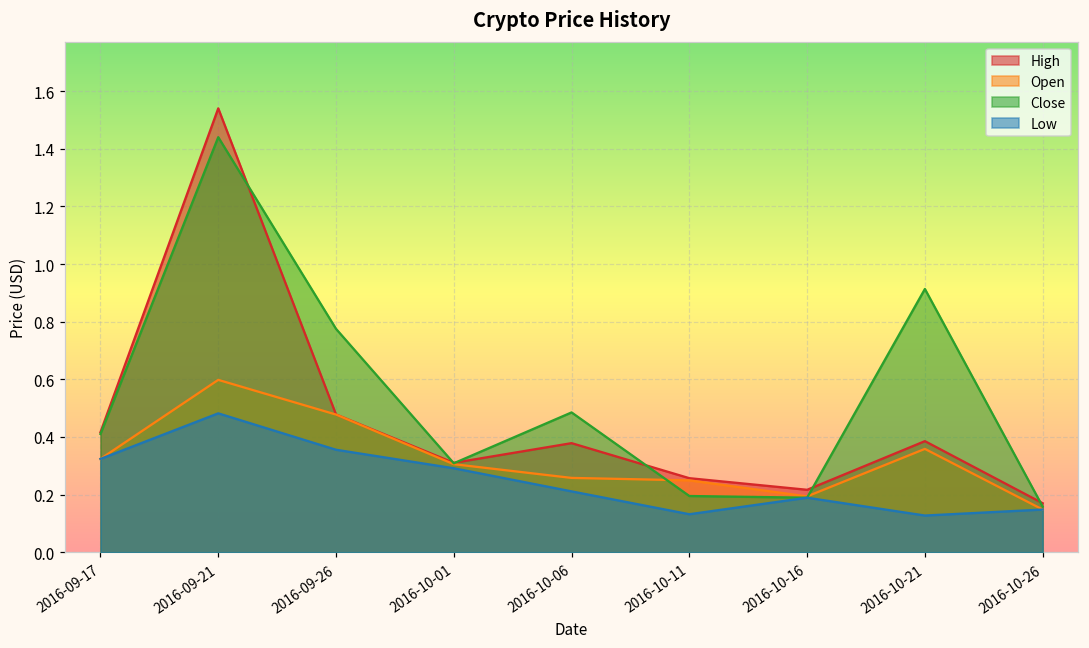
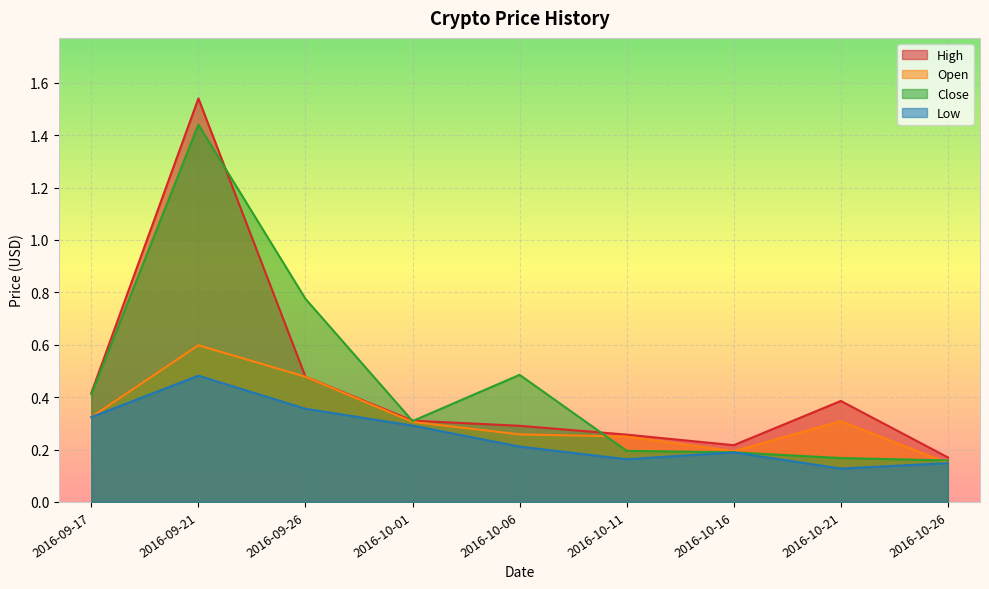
High, 2016-10-06: 0.38 -> 0.29
Low, 2016-10-11: 0.13 -> 0.16
Open, 2016-10-21: 0.36 -> 0.31
Close, 2016-10-21: 0.91 -> 0.17
